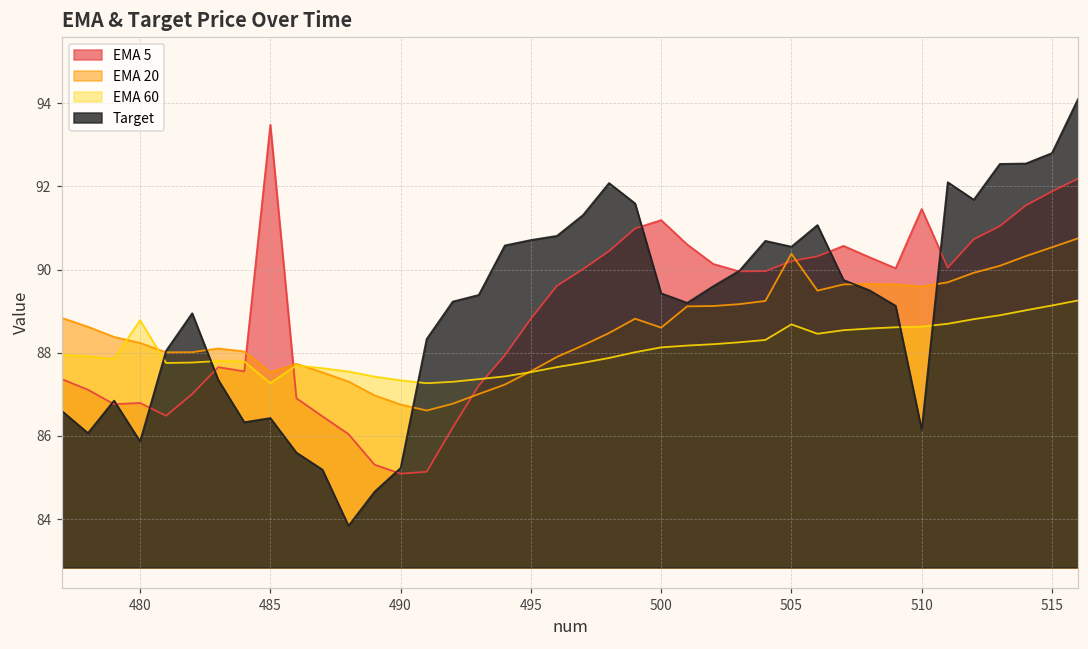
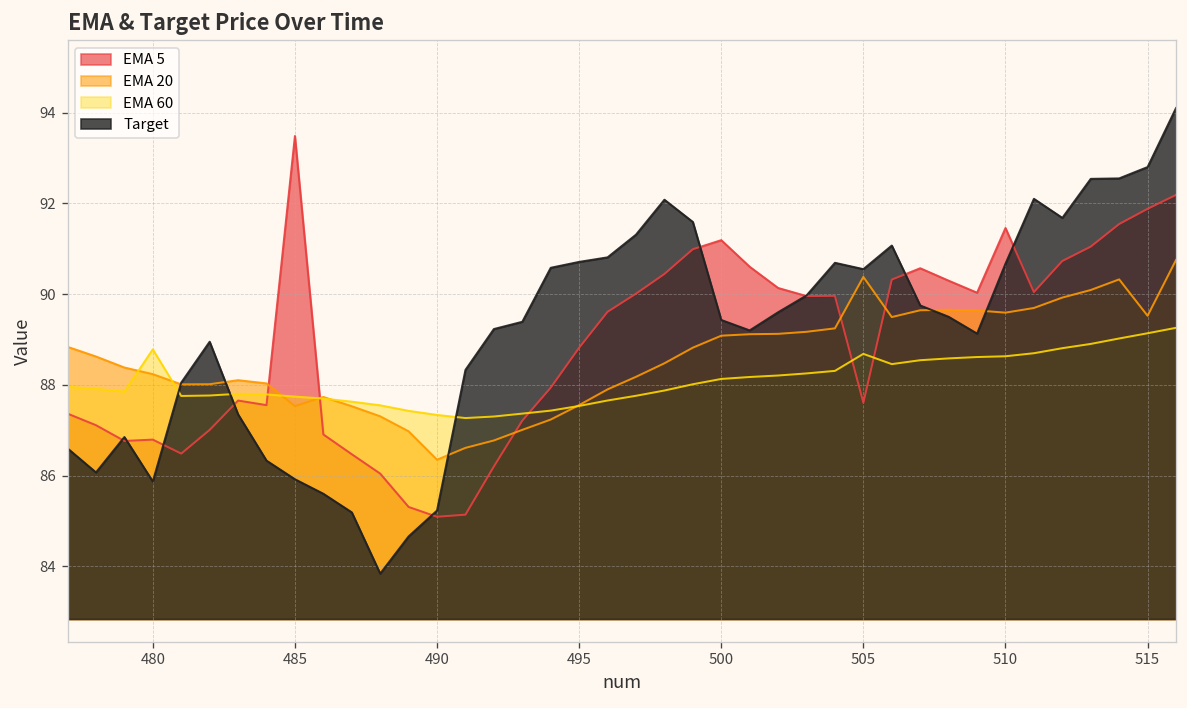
EMA 60, 485: 87.3 -> 87.7
Target, 485: 86.4 -> 85.9
EMA 20, 490: 86.8 -> 86.4
EMA 20, 500: 88.6 -> 89.1
EMA 5, 505: 90.2 -> 87.6
Target, 510: 86.2 -> 90.7
EMA 20, 515: 90.5 -> 89.5
